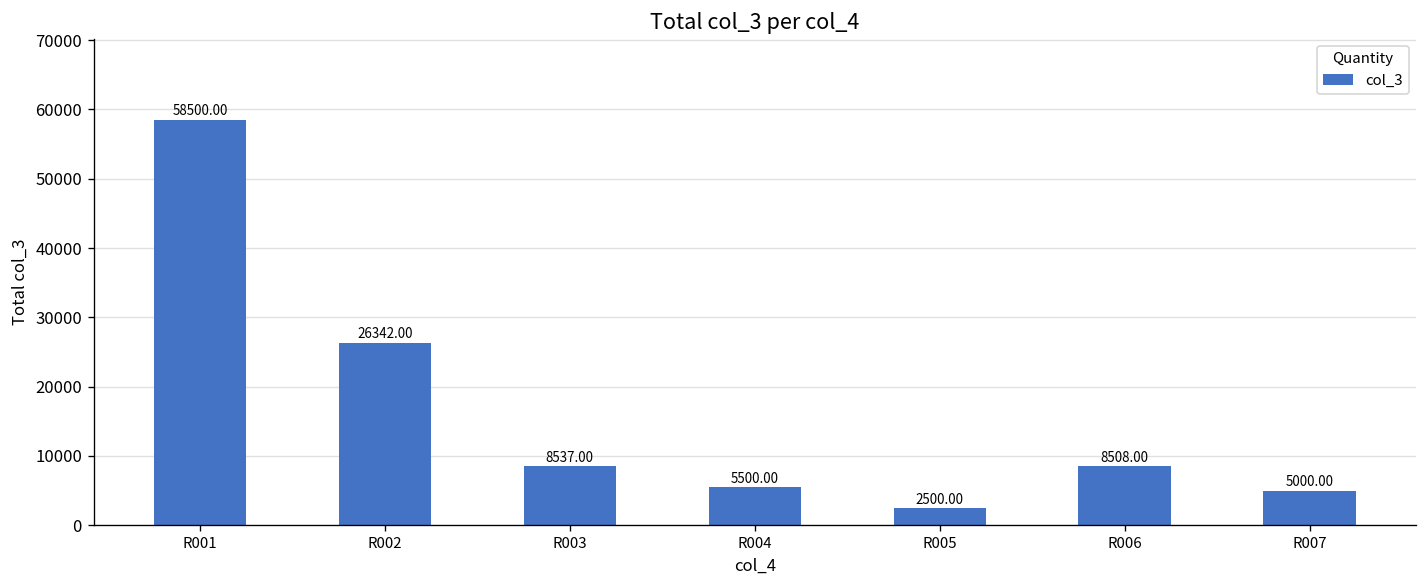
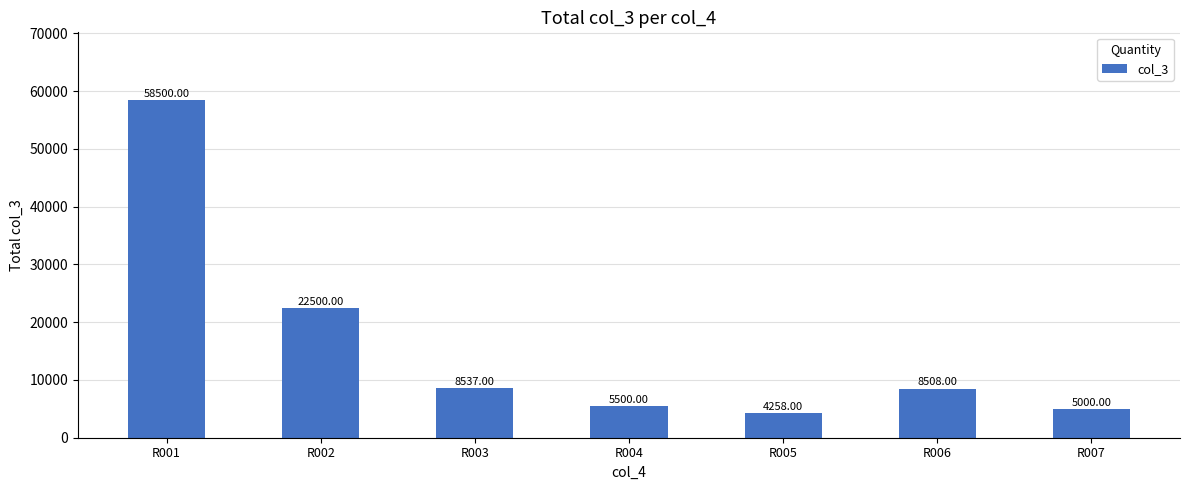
R002: 26342.00 -> 22500.00
R005: 2500.00 -> 4258.00
